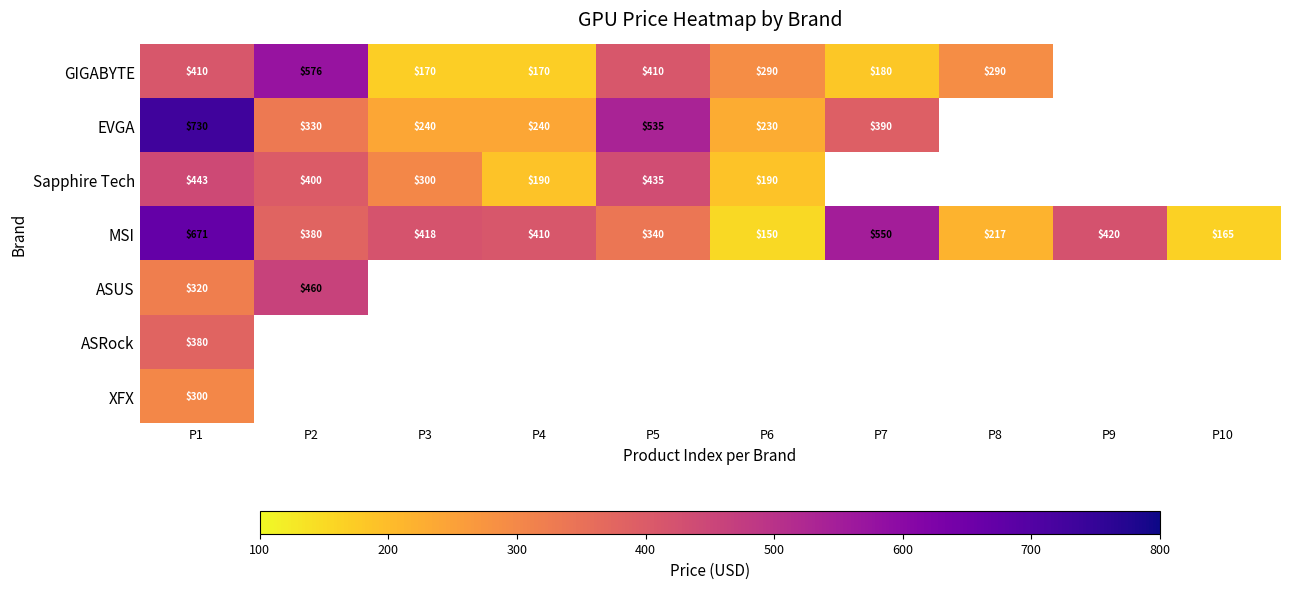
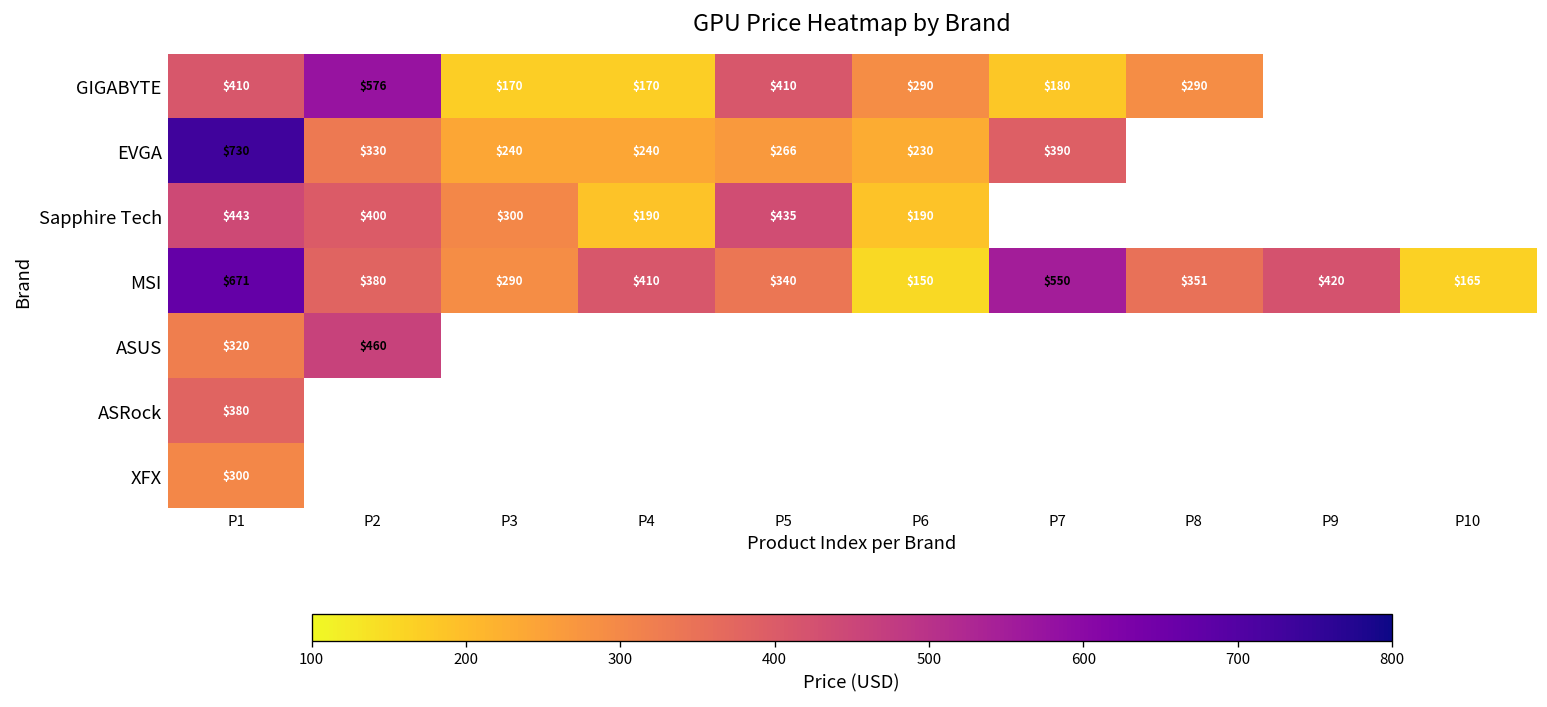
EVGA, P5: $535 -> $266
MSI, P3: $418 -> $290
MSI, P8: $217 -> $351
